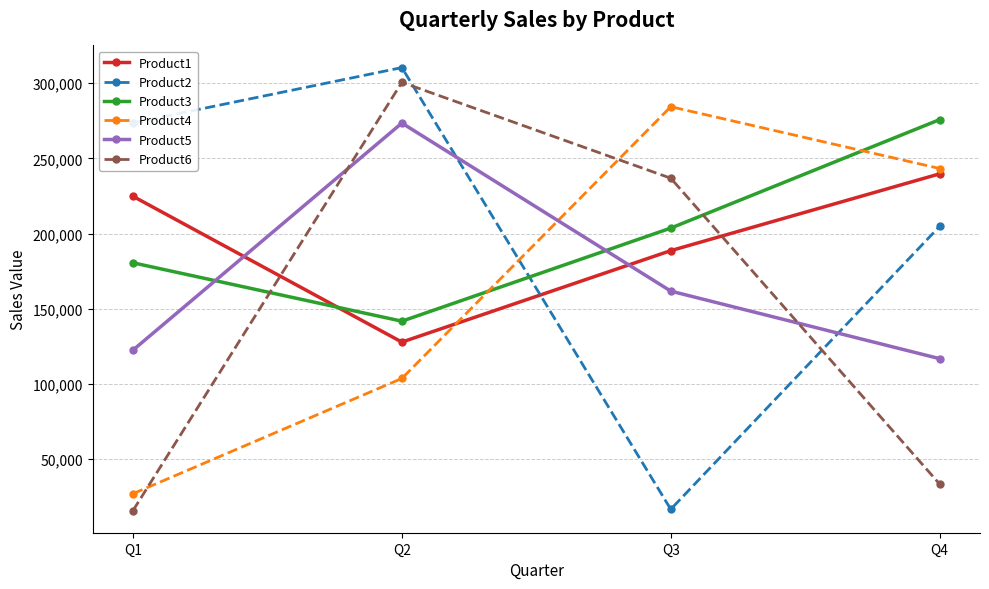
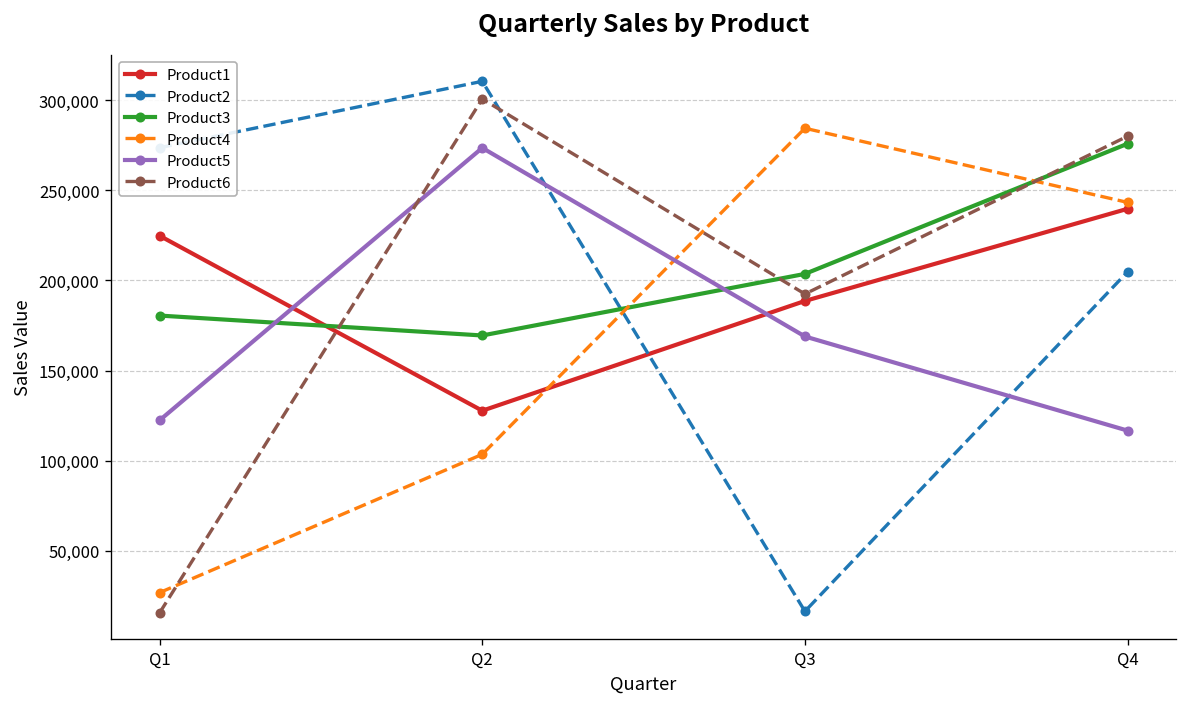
Product3, Q2: 142,000 -> 169,000
Product5, Q3: 162,000 -> 169,000
Product6, Q3: 237,000 -> 192,000
Product6, Q4: 33,000 -> 280,000
